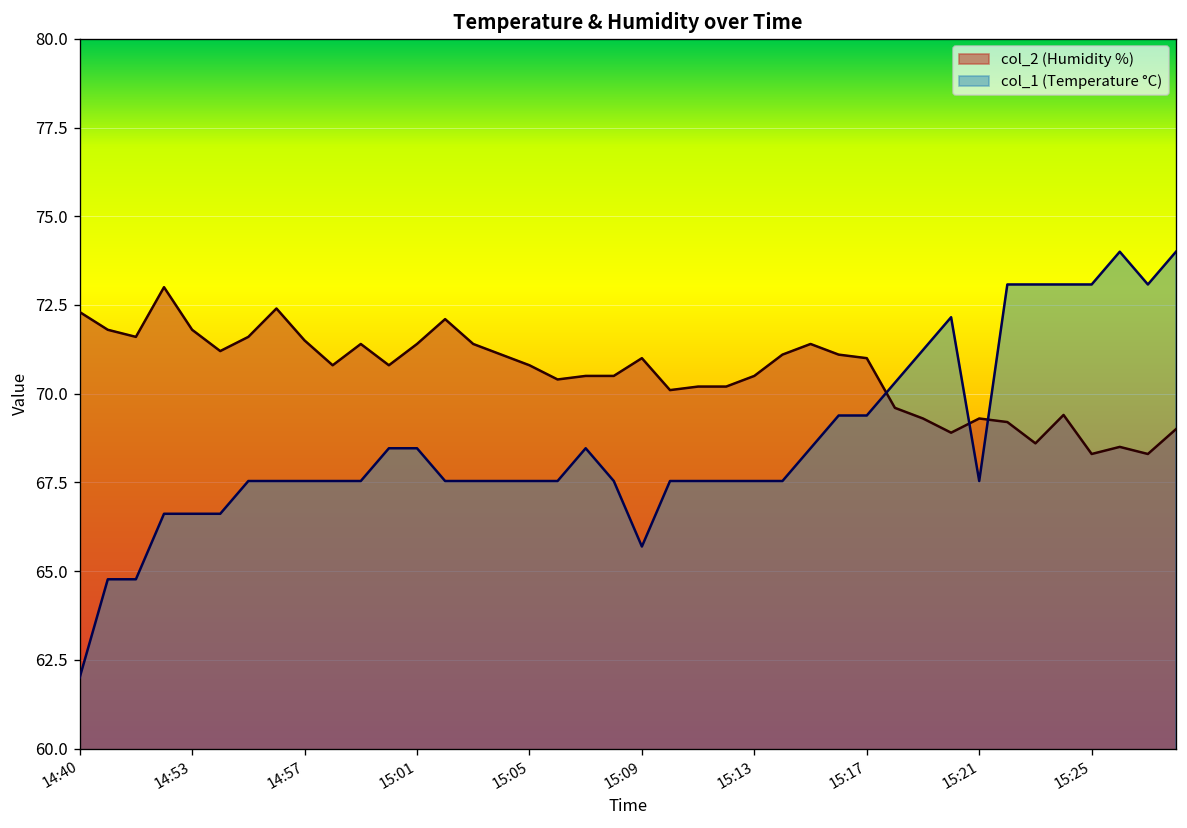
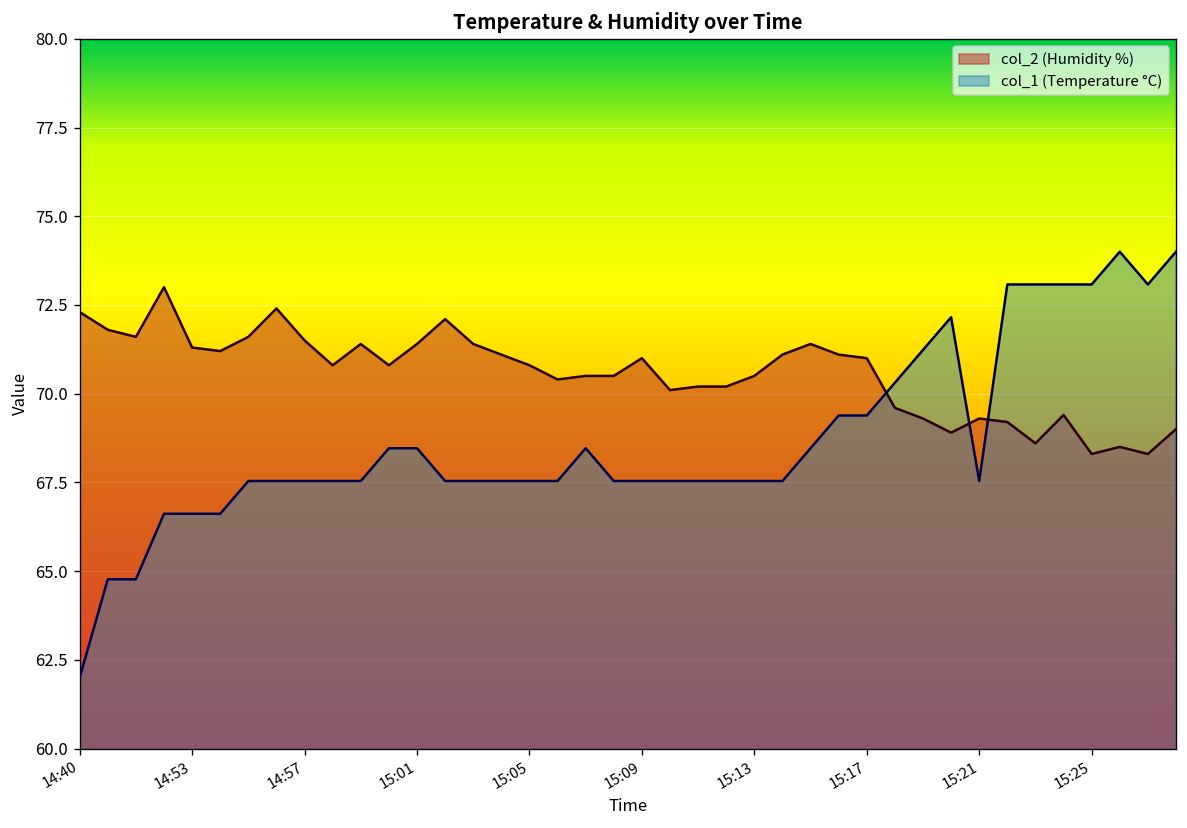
col_2 (Humidity %), 14:53: 71.8 -> 71.3
col_1 (Temperature °C), 15:09: 65.7 -> 67.5
